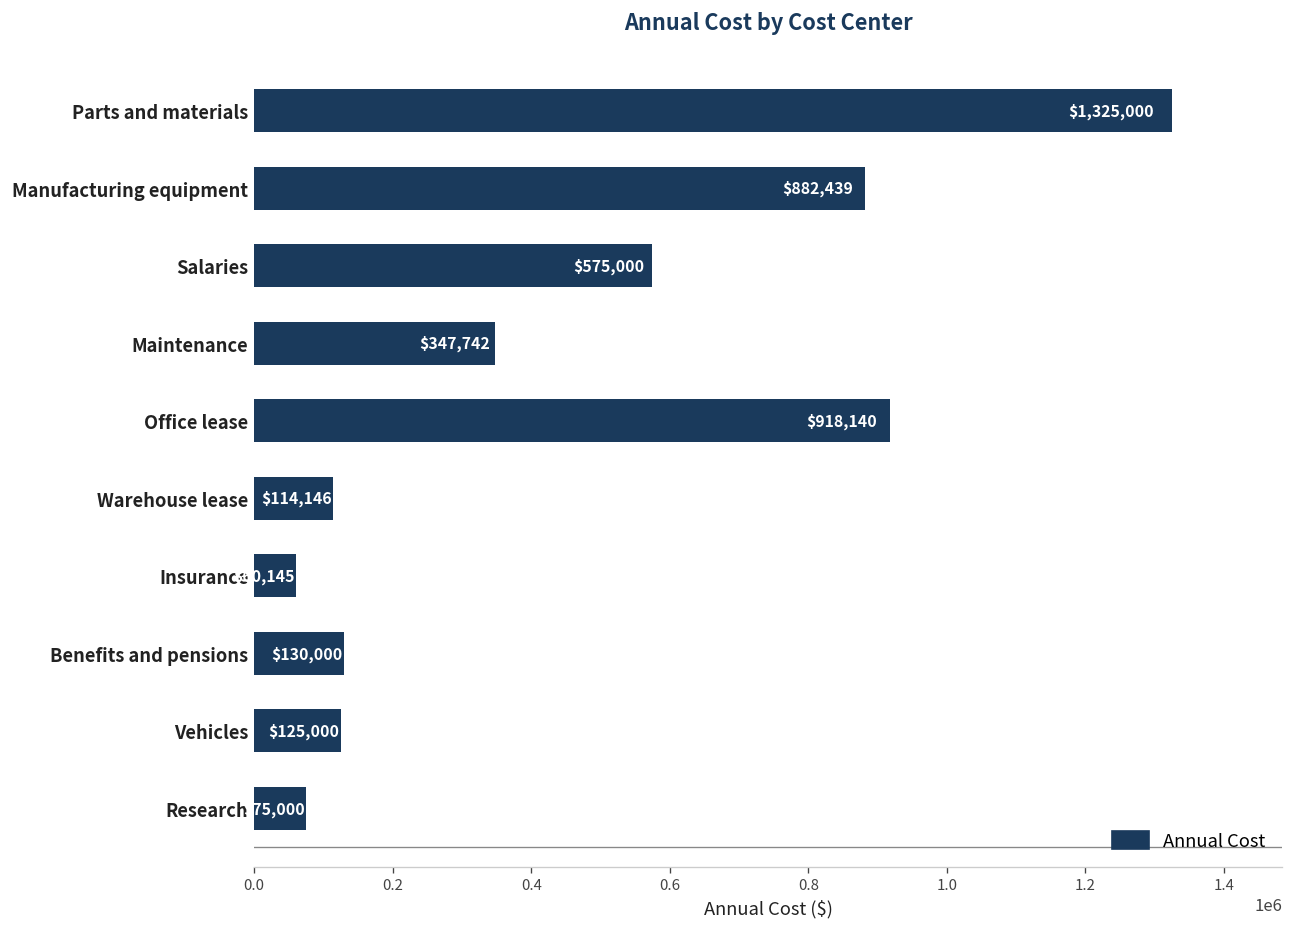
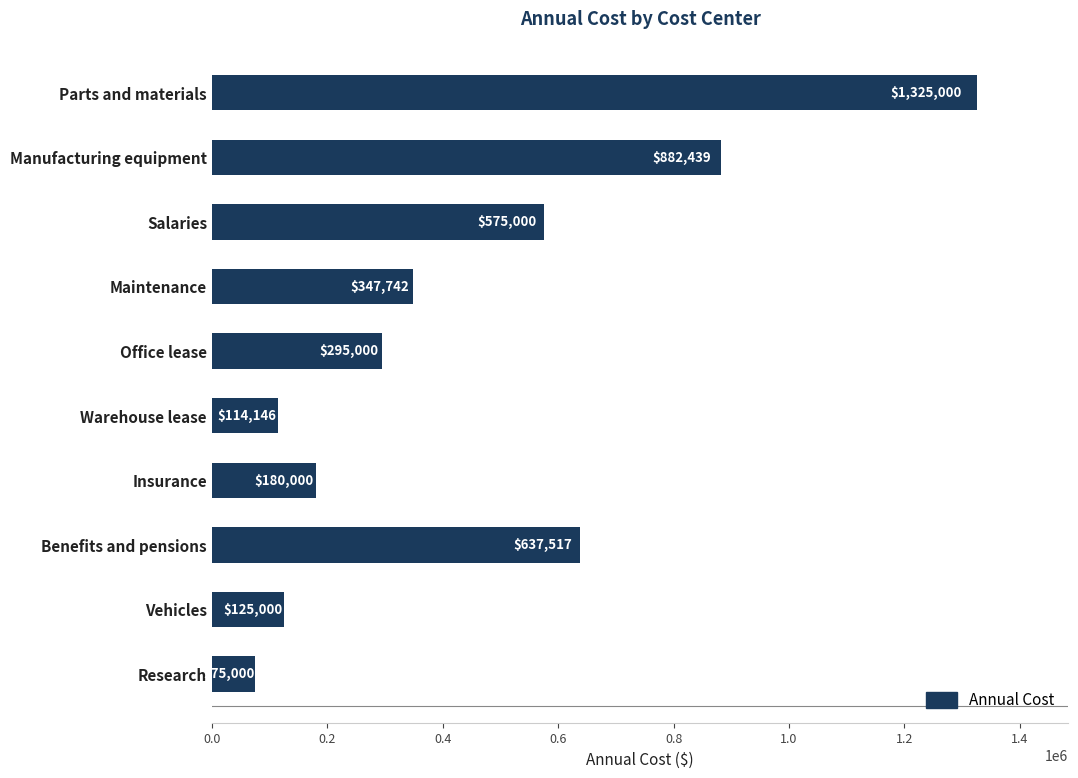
Office lease: $918,140 -> $295,000
Insurance: $60,145 -> $180,000
Benefits and pensions: $130,000 -> $637,517
